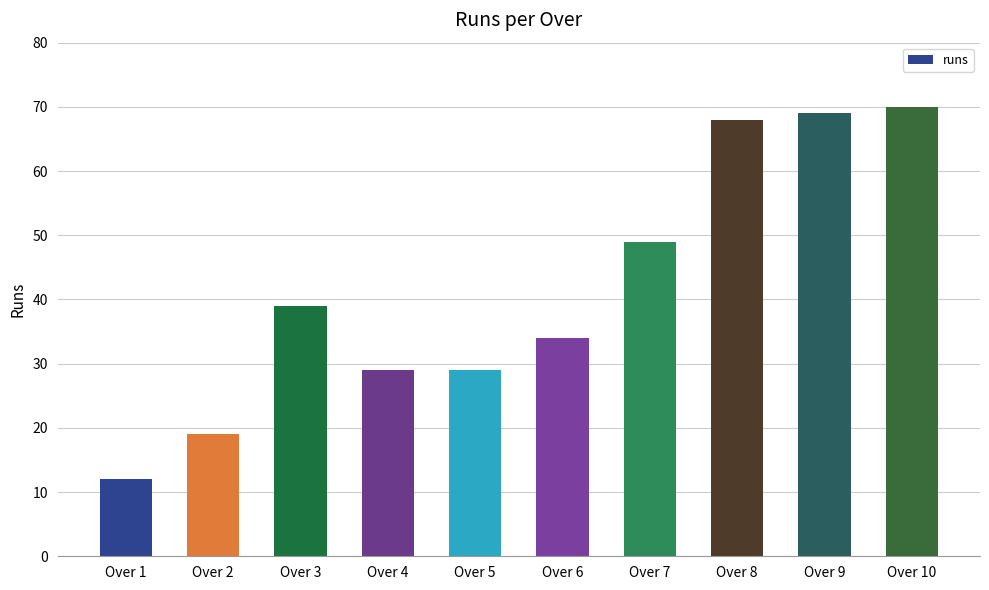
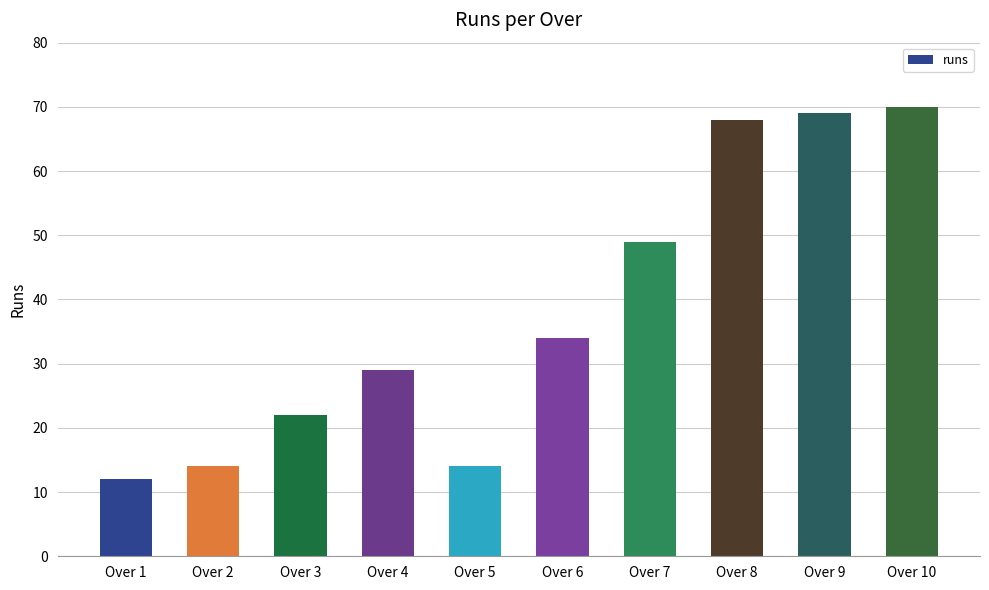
Over 2: 19 -> 14
Over 3: 39 -> 22
Over 5: 29 -> 14
